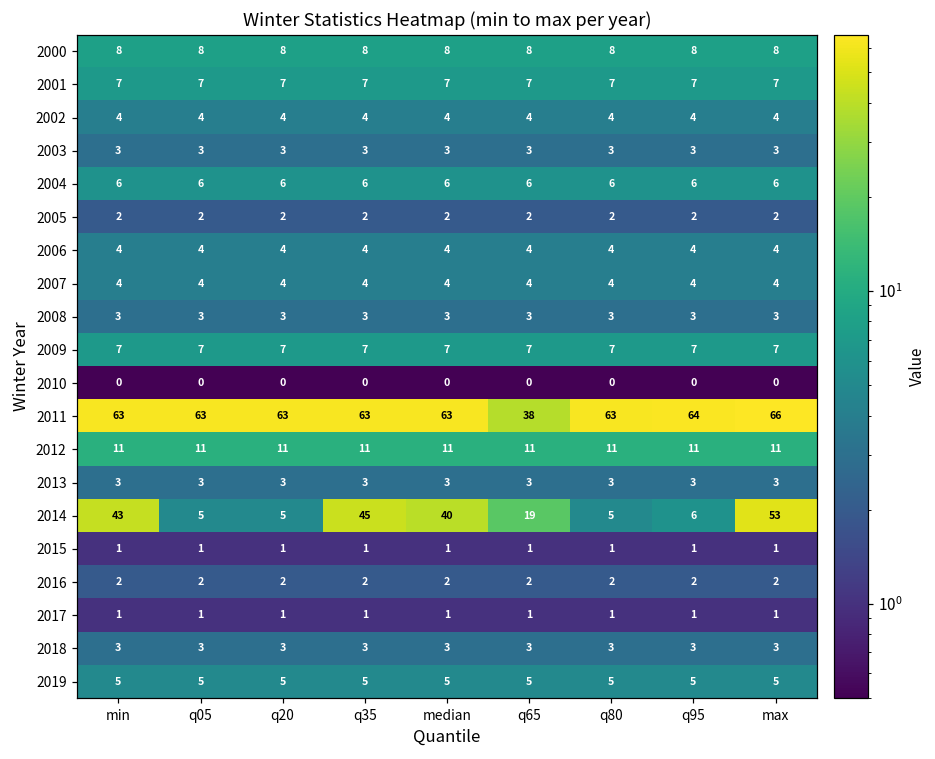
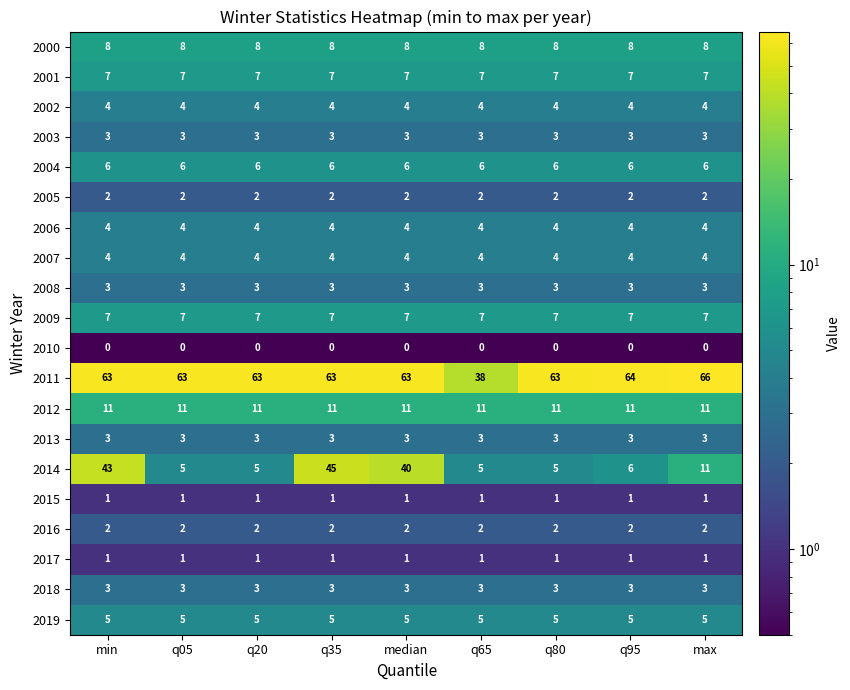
2014, q65: 19 -> 5
2014, max: 53 -> 11
